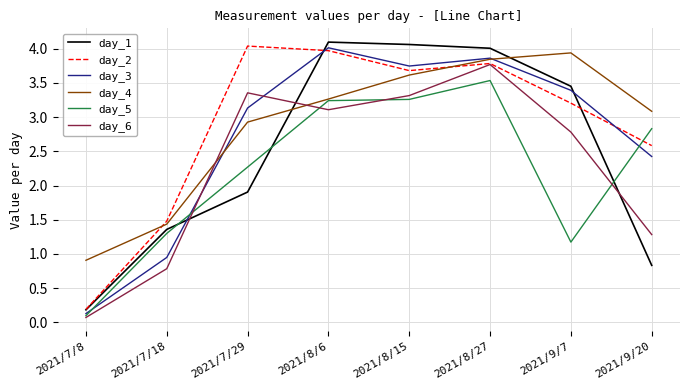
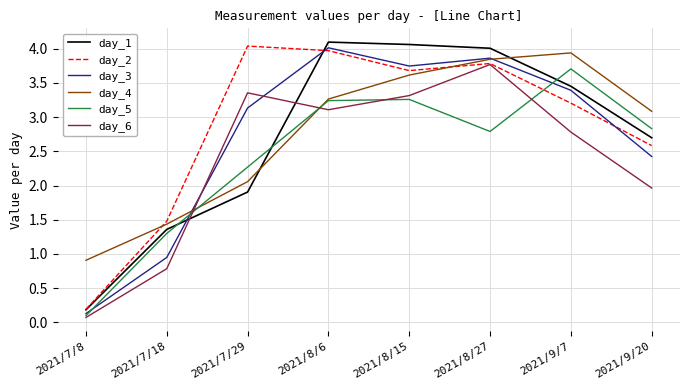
day_4, 2021/7/29: 2.9 -> 2.1
day_5, 2021/8/27: 3.5 -> 2.8
day_5, 2021/9/7: 1.2 -> 3.7
day_1, 2021/9/20: 0.8 -> 2.7
day_6, 2021/9/20: 1.3 -> 2.0
